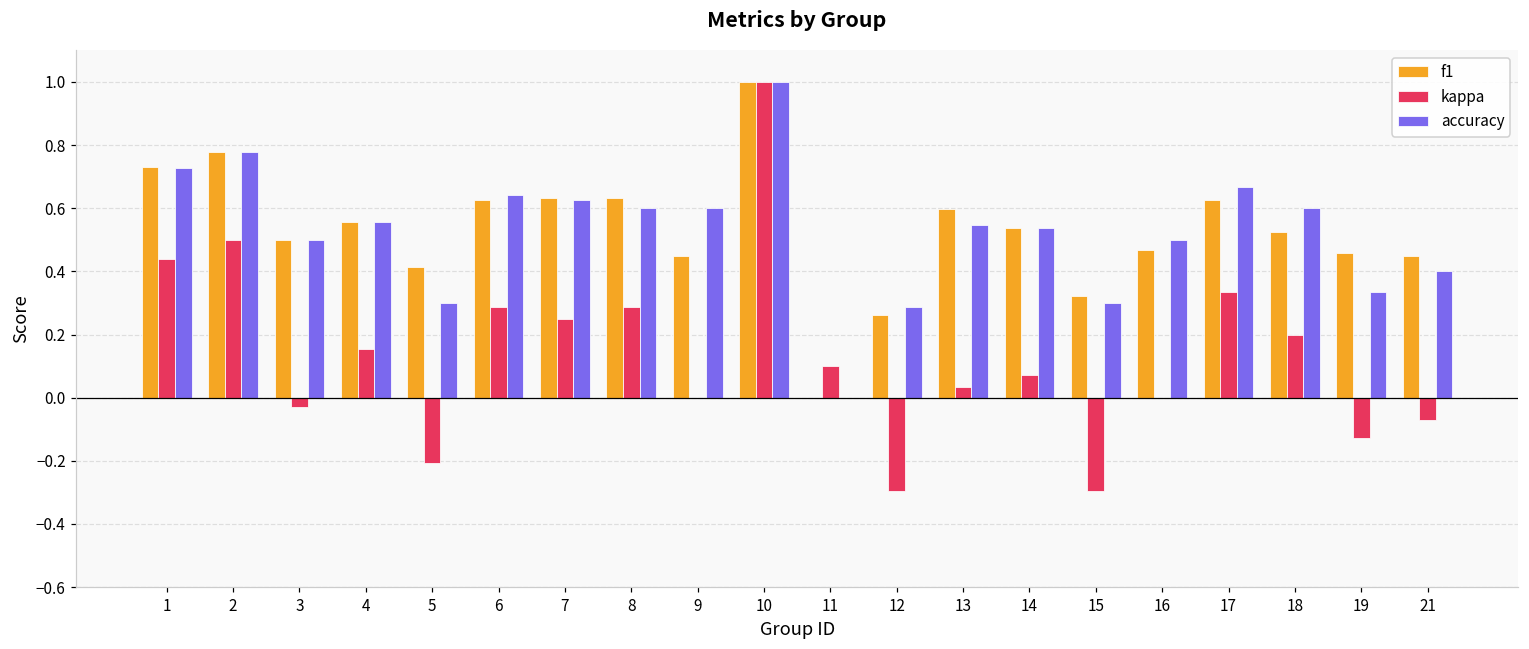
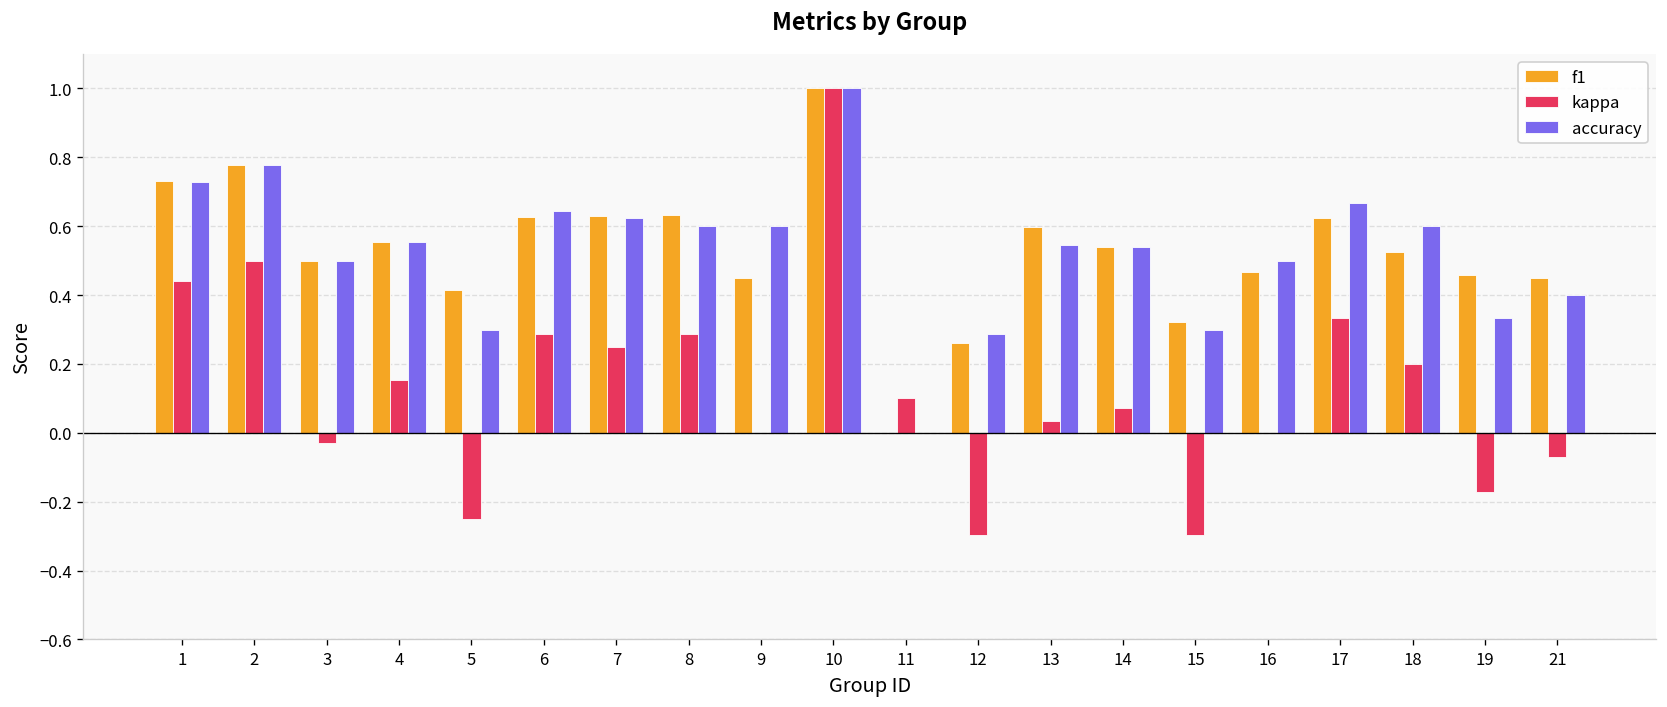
kappa, 5: -0.21 -> -0.25
kappa, 19: -0.13 -> -0.17
